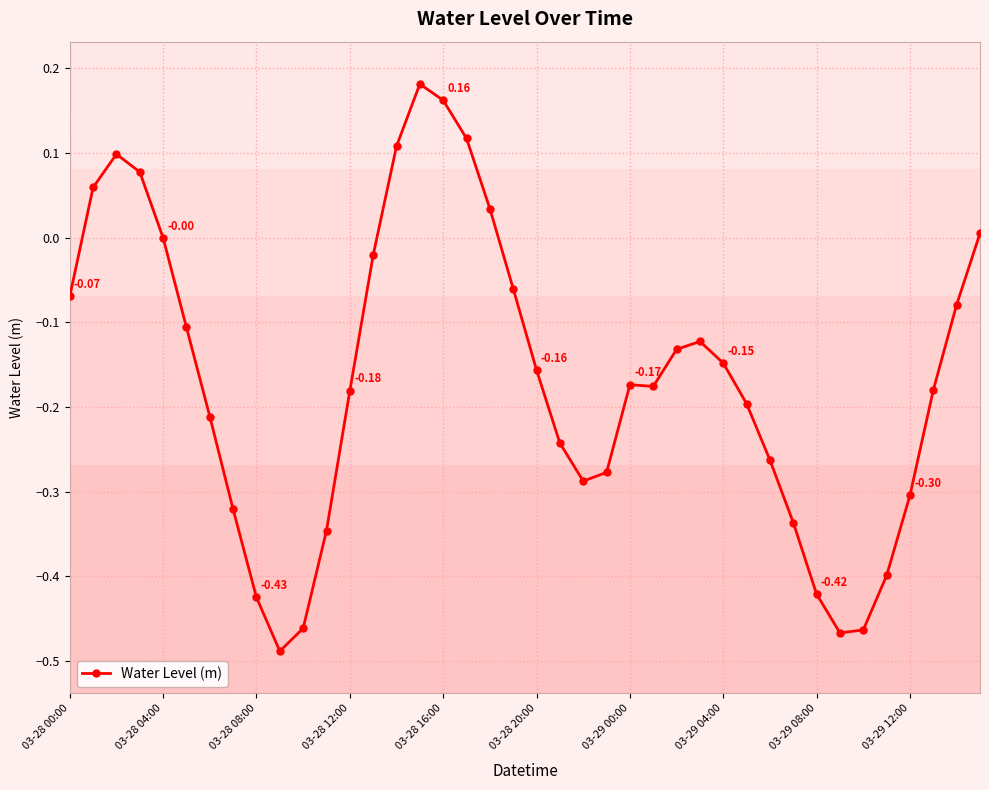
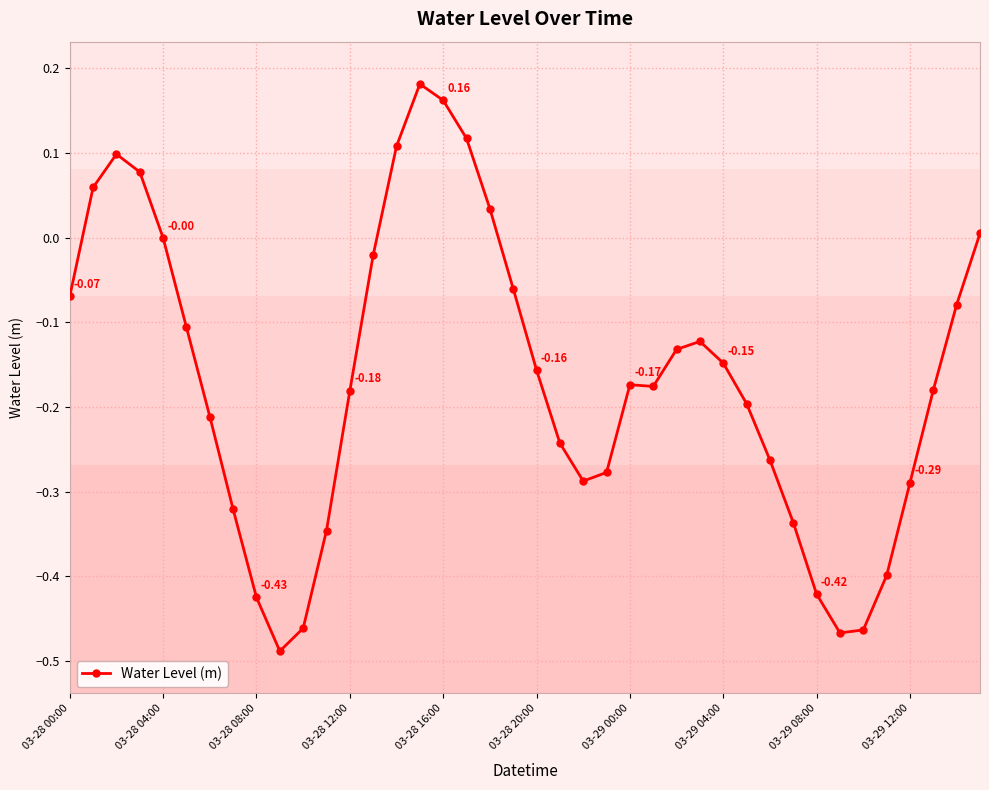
03-29 12:00: -0.30 -> -0.29
